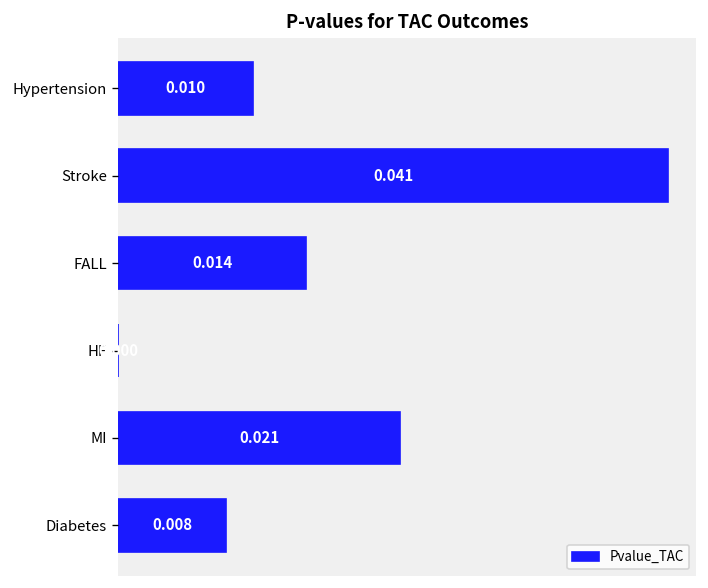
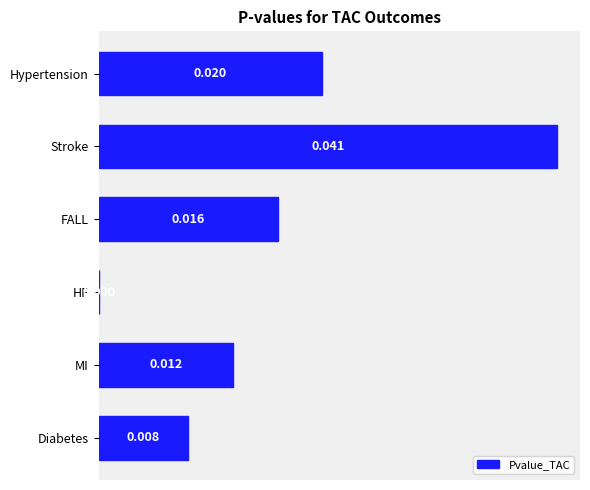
Hypertension: 0.010 -> 0.020
FALL: 0.014 -> 0.016
MI: 0.021 -> 0.012
